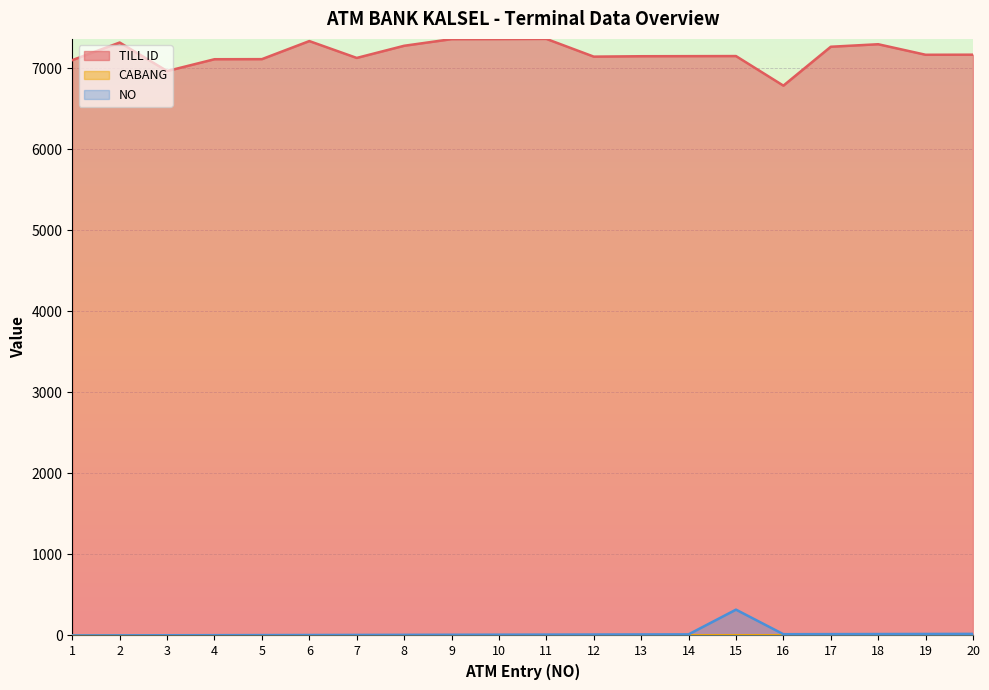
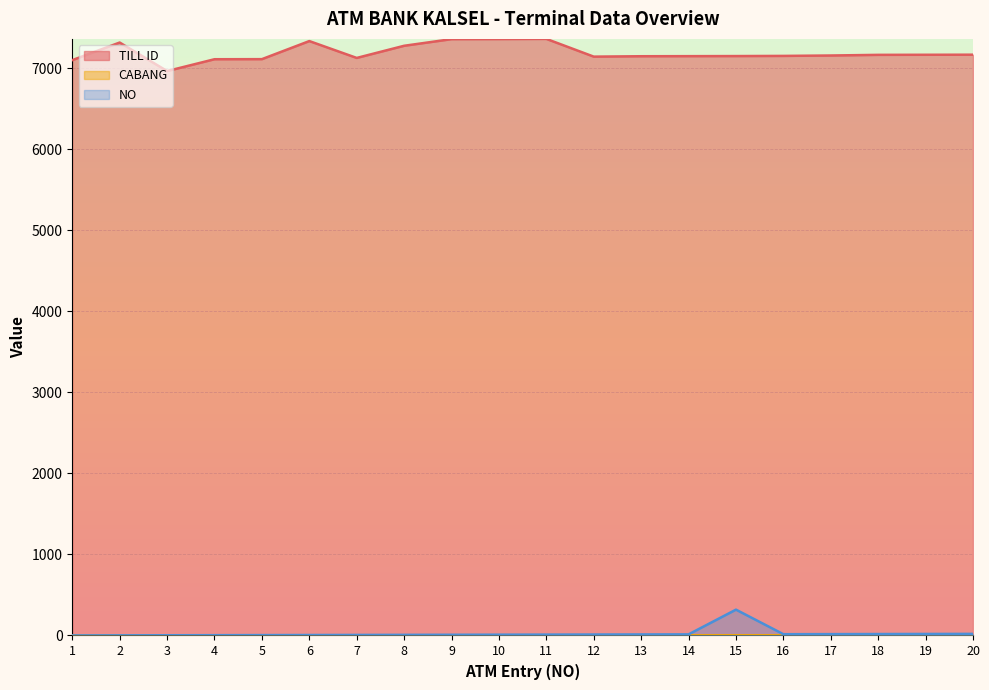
TILL ID, 16: 6800 -> 7200
TILL ID, 17: 7300 -> 7200
TILL ID, 18: 7300 -> 7200
